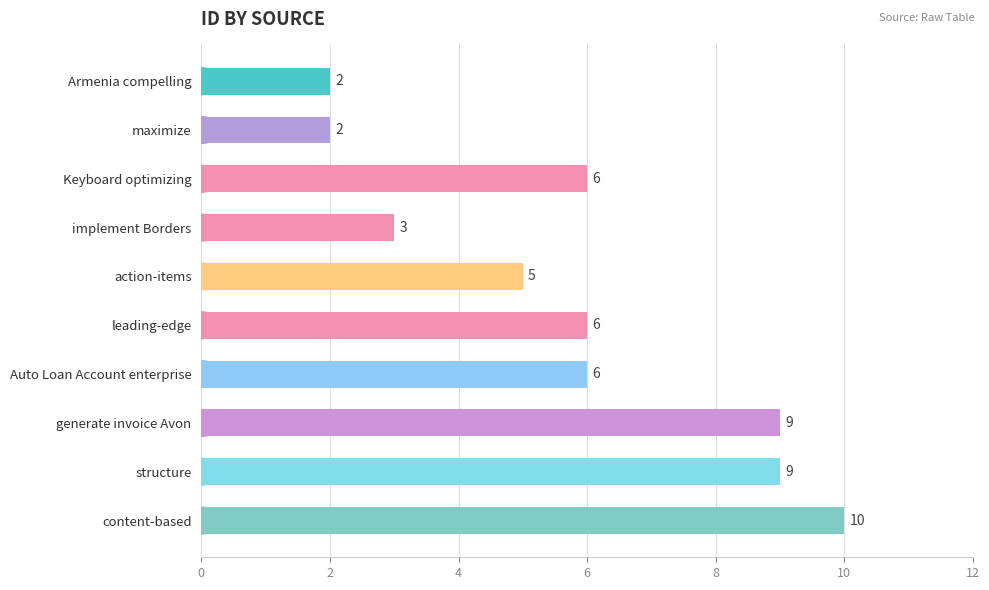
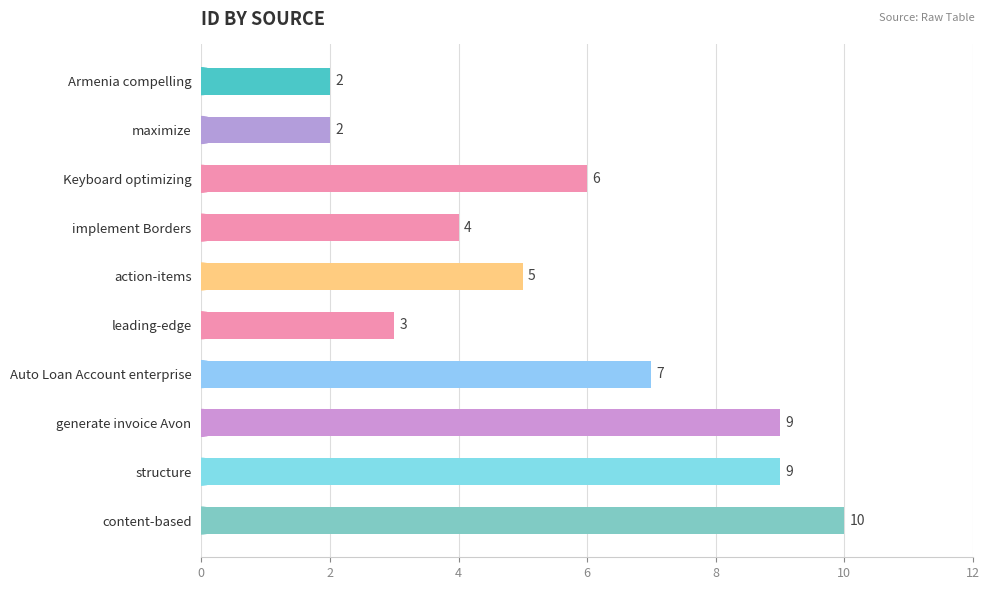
implement Borders: 3 -> 4
leading-edge: 6 -> 3
Auto Loan Account enterprise: 6 -> 7
